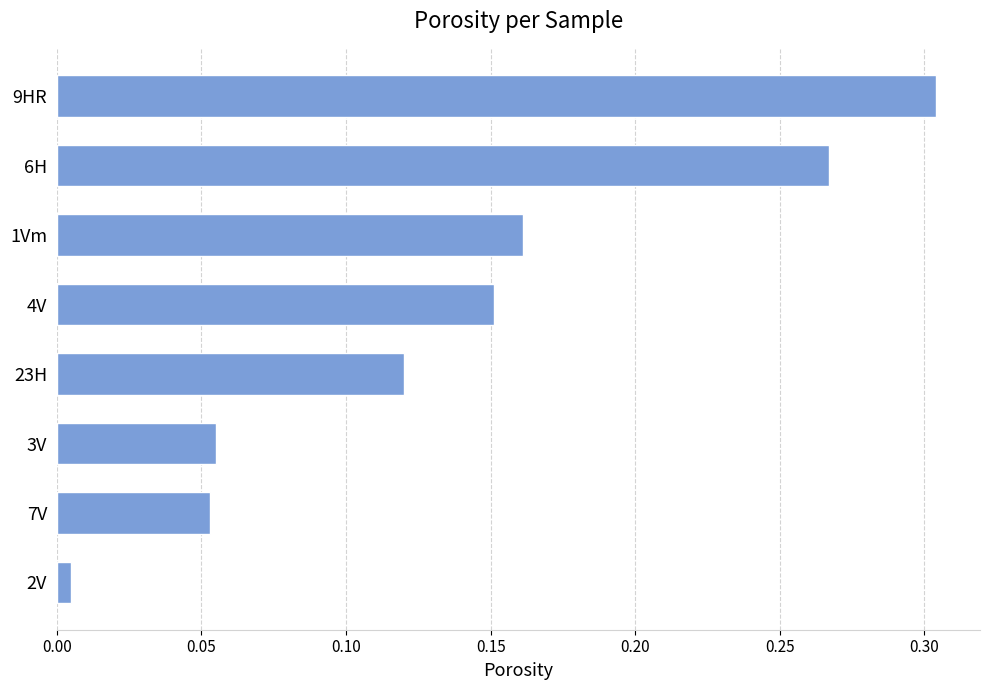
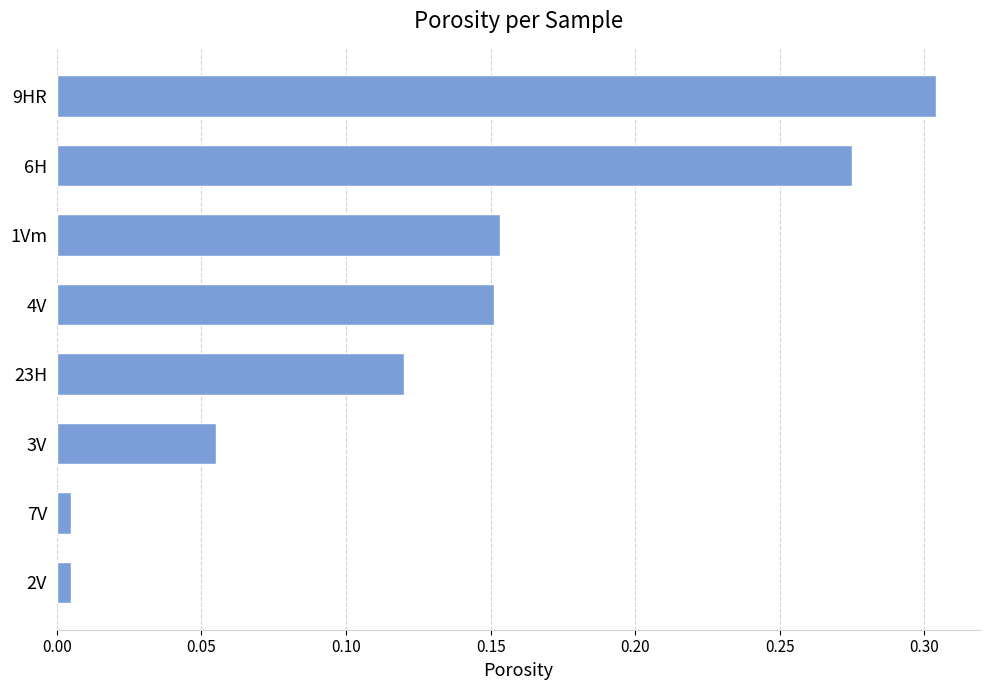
6H: 0.267 -> 0.275
1Vm: 0.161 -> 0.153
7V: 0.053 -> 0.005
